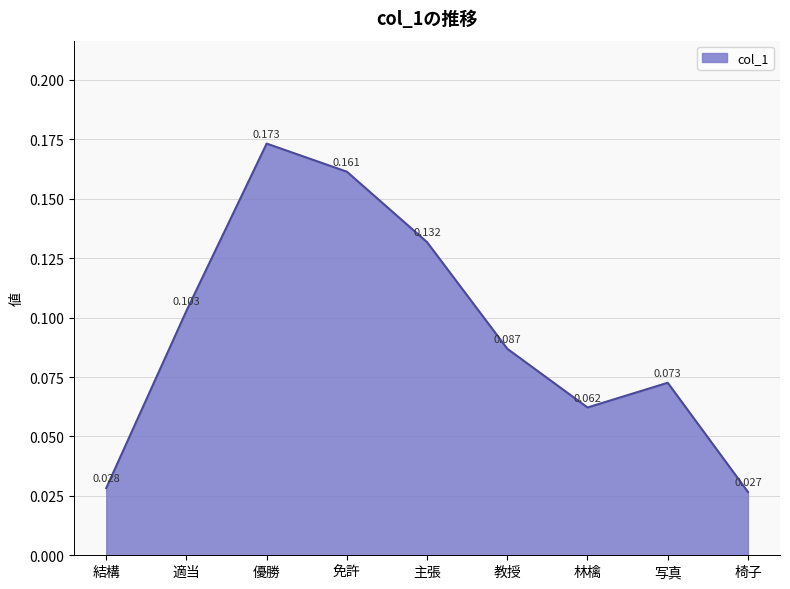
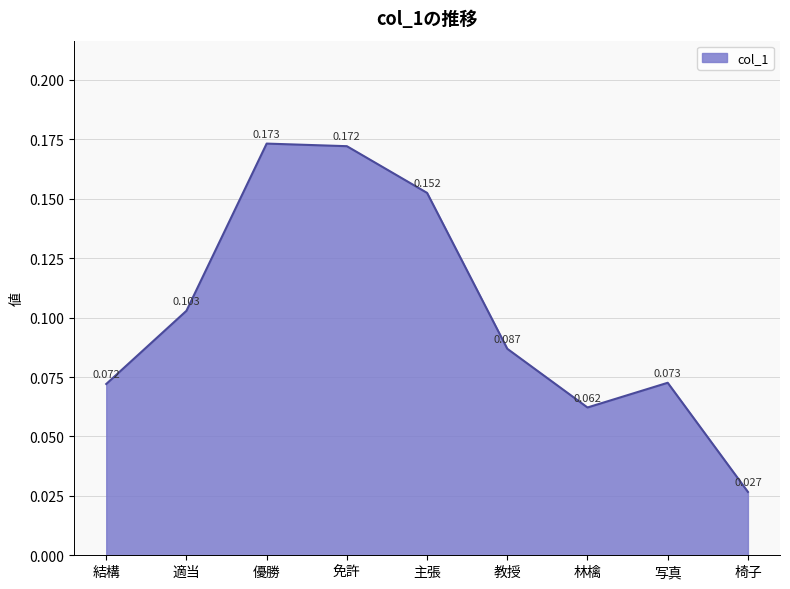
結構: 0.028 -> 0.072
免許: 0.161 -> 0.172
主張: 0.132 -> 0.152
